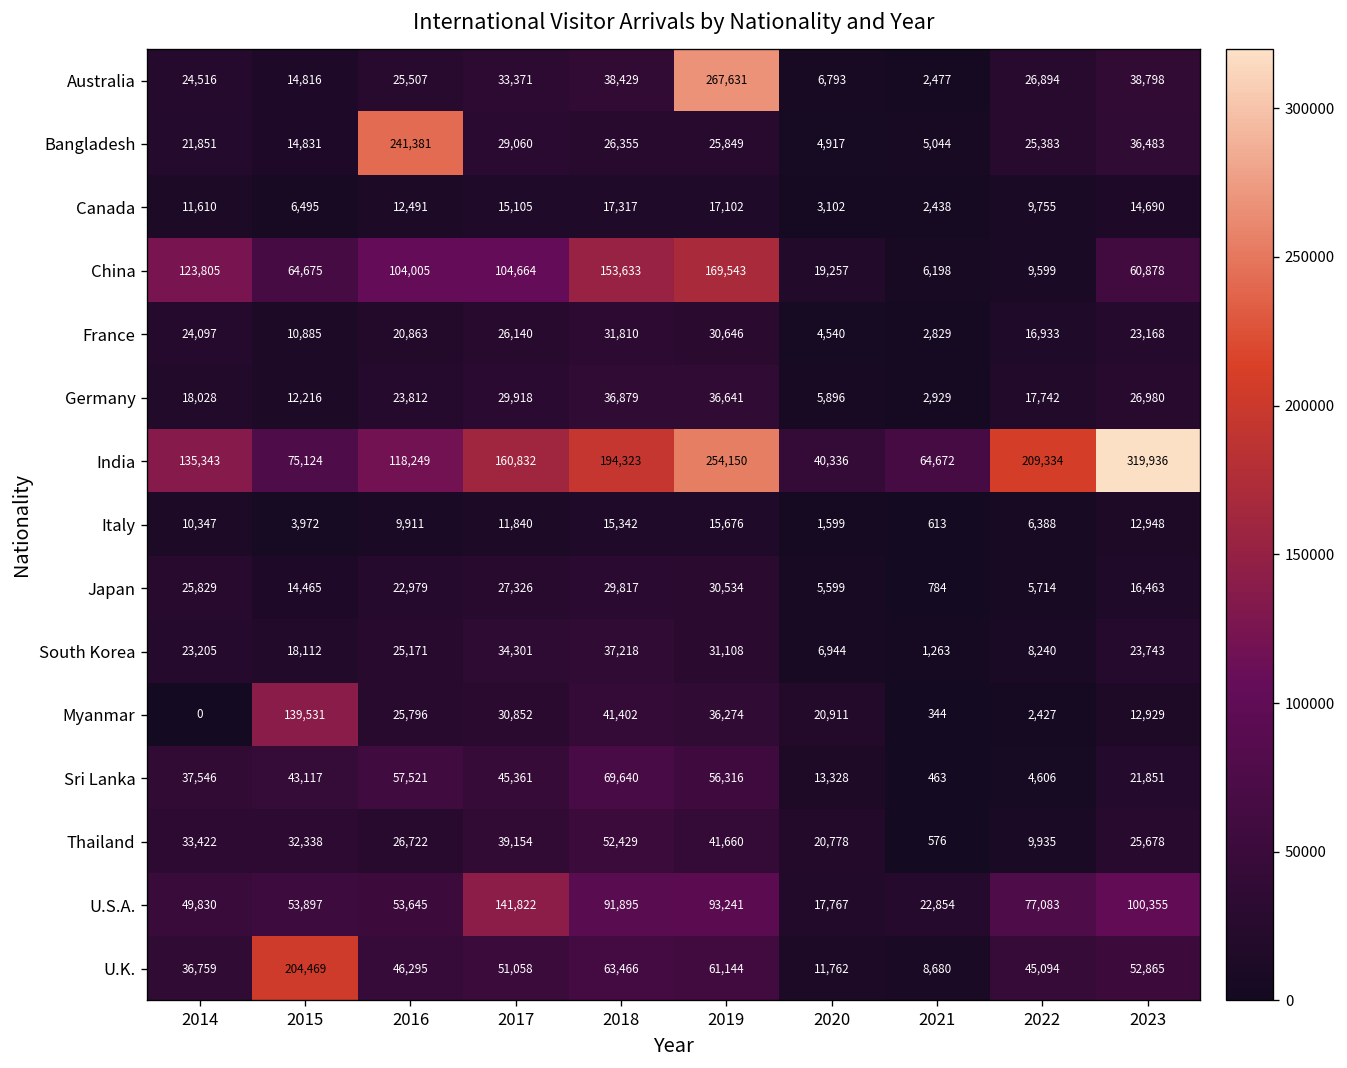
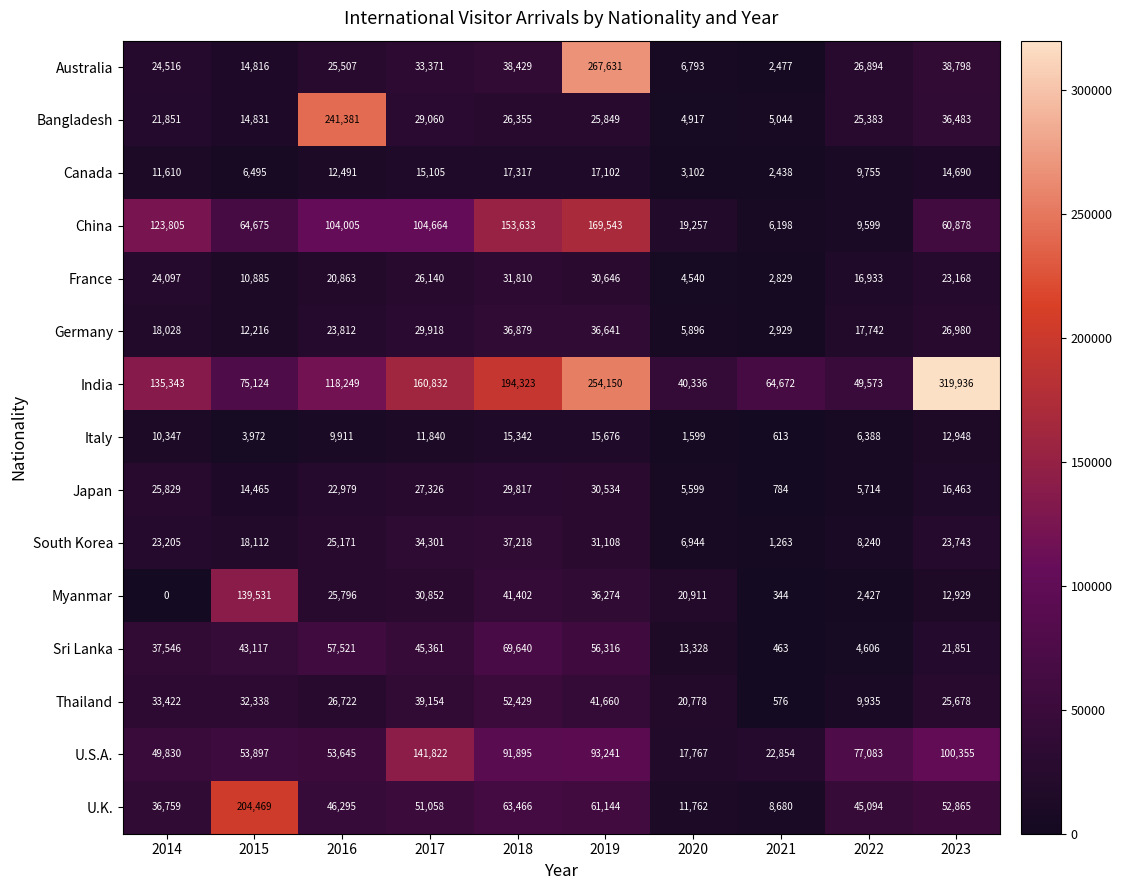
India, 2022: 209,334 -> 49,573
